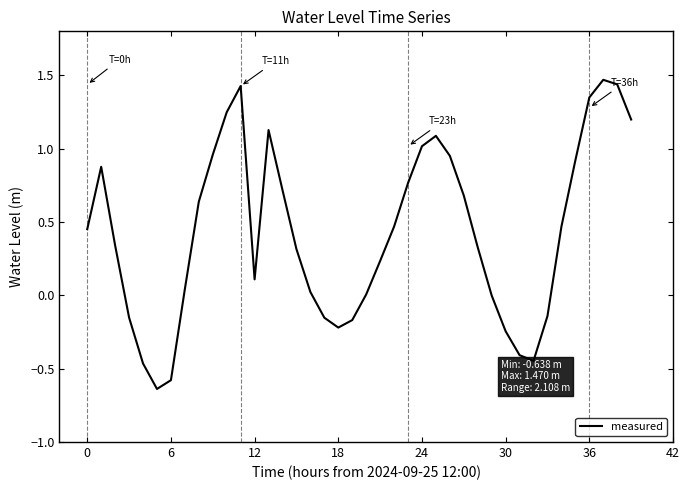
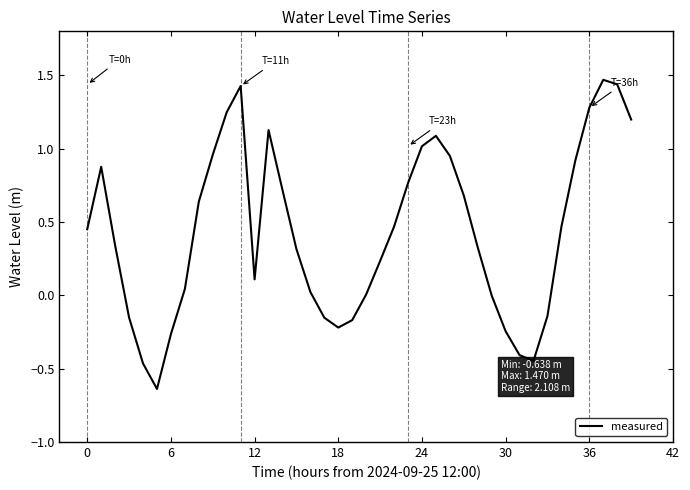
6: -0.58 -> -0.26
36: 1.35 -> 1.28
